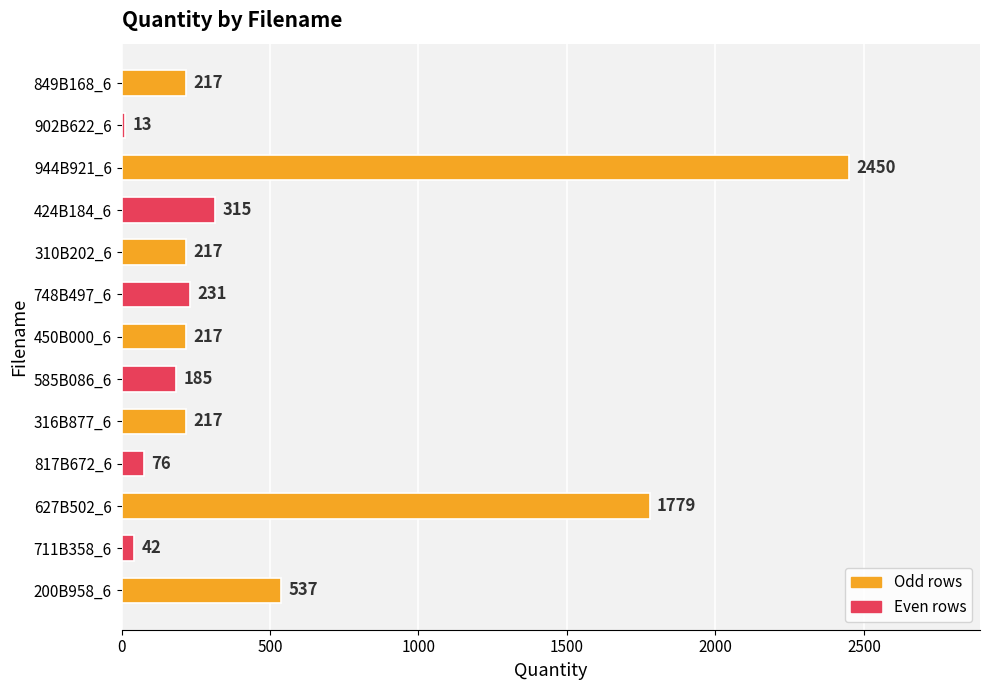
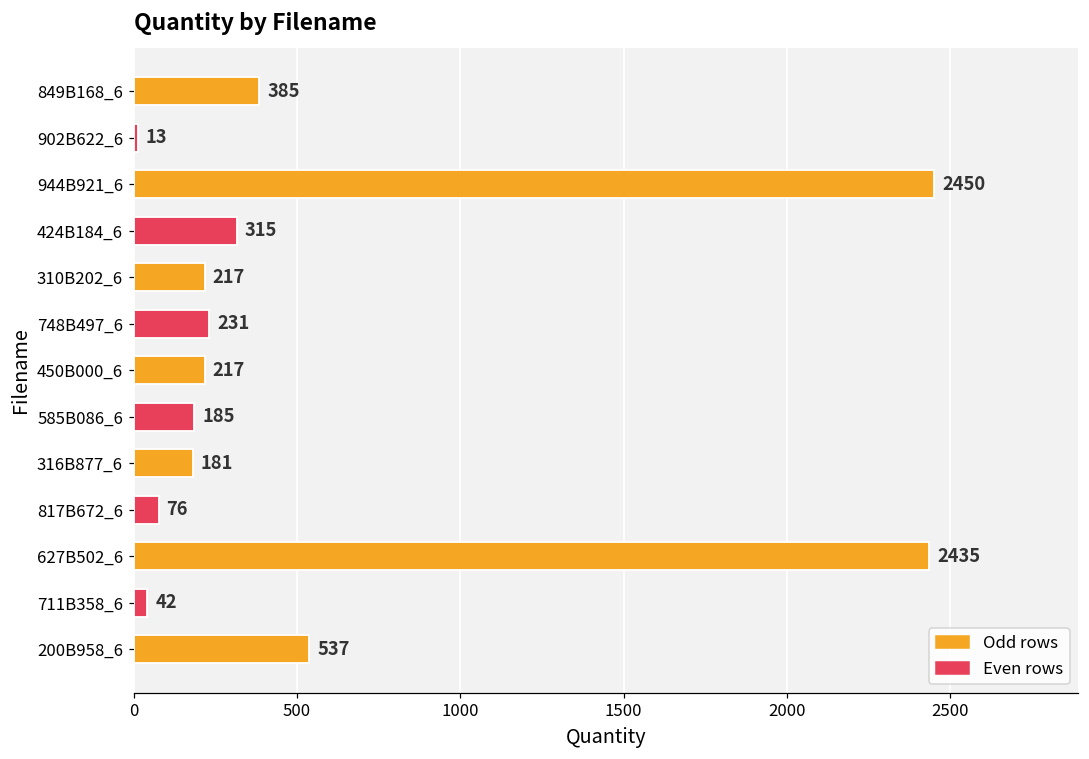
849B168_6: 217 -> 385
316B877_6: 217 -> 181
627B502_6: 1779 -> 2435
